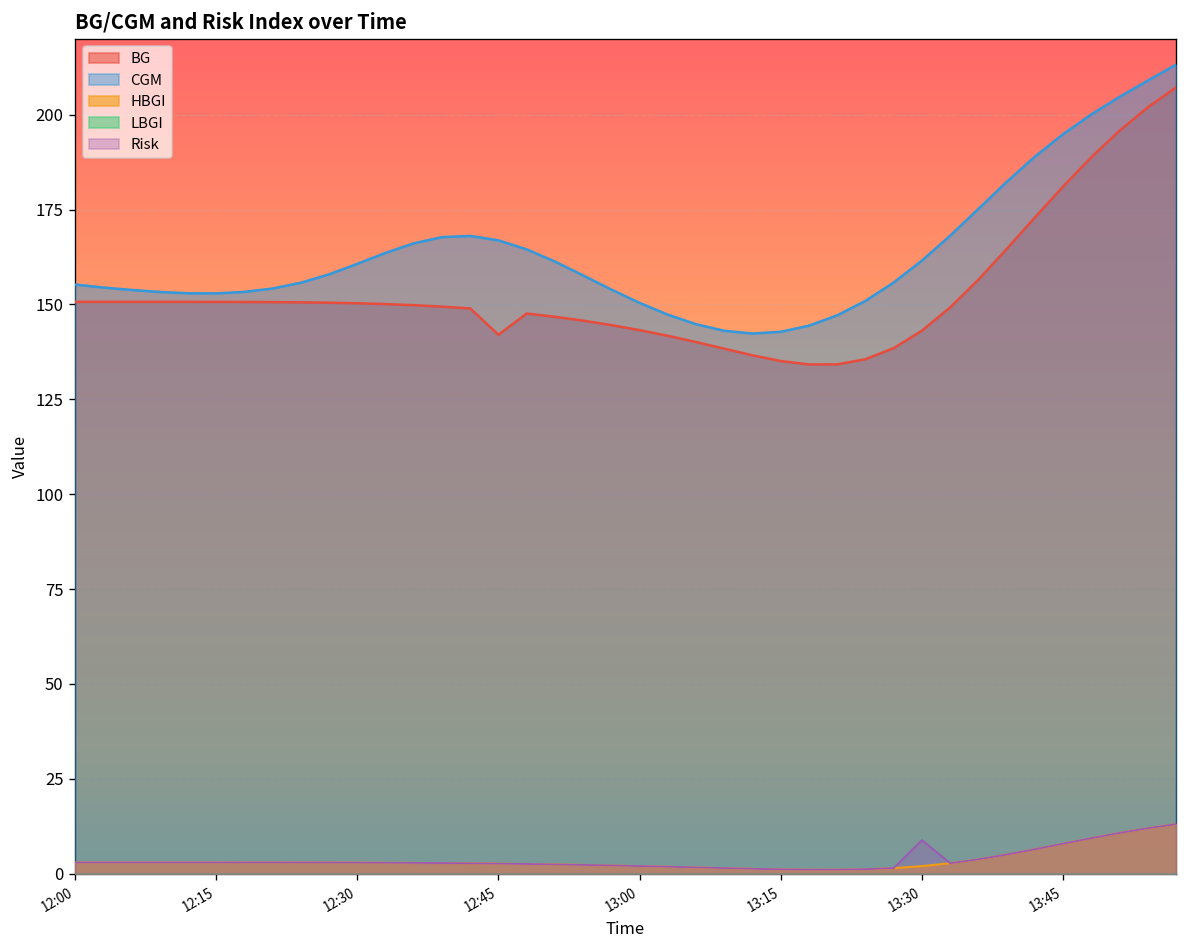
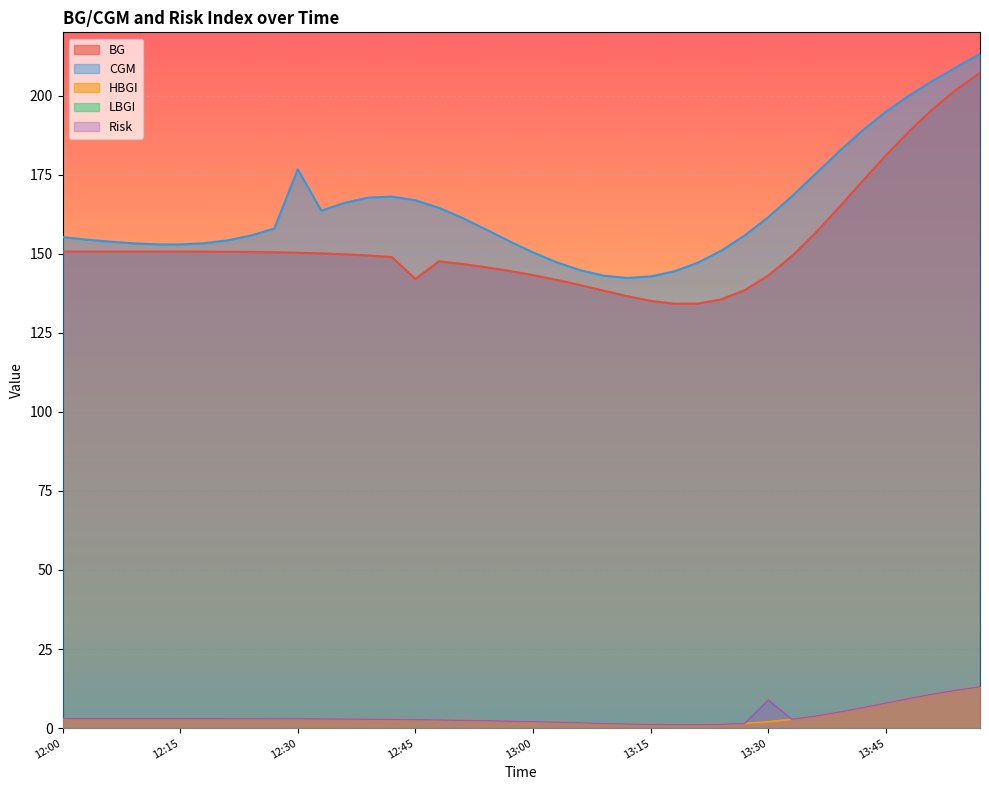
CGM, 12:30: 161 -> 177
